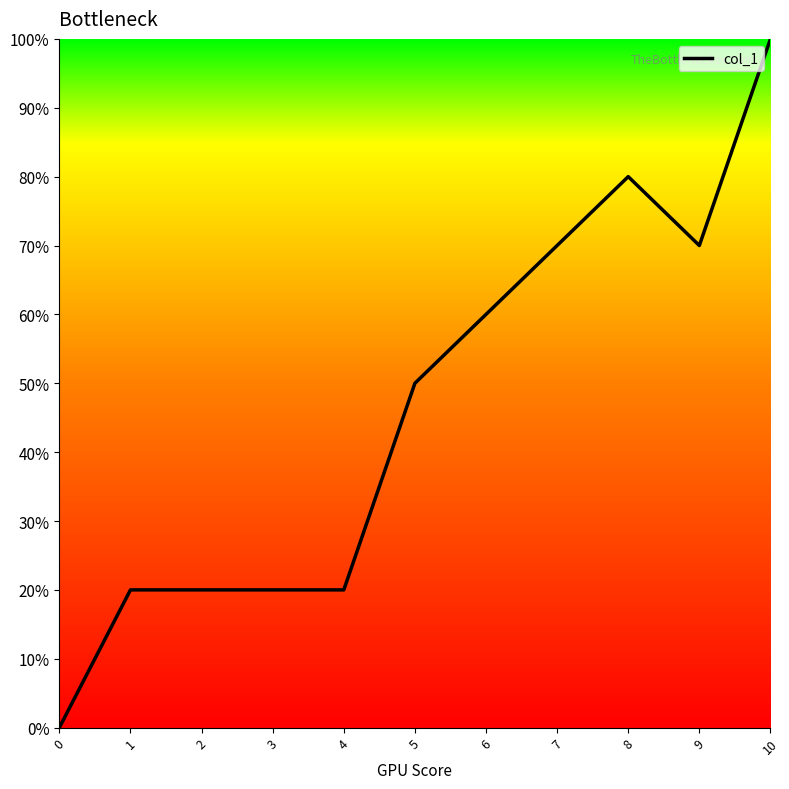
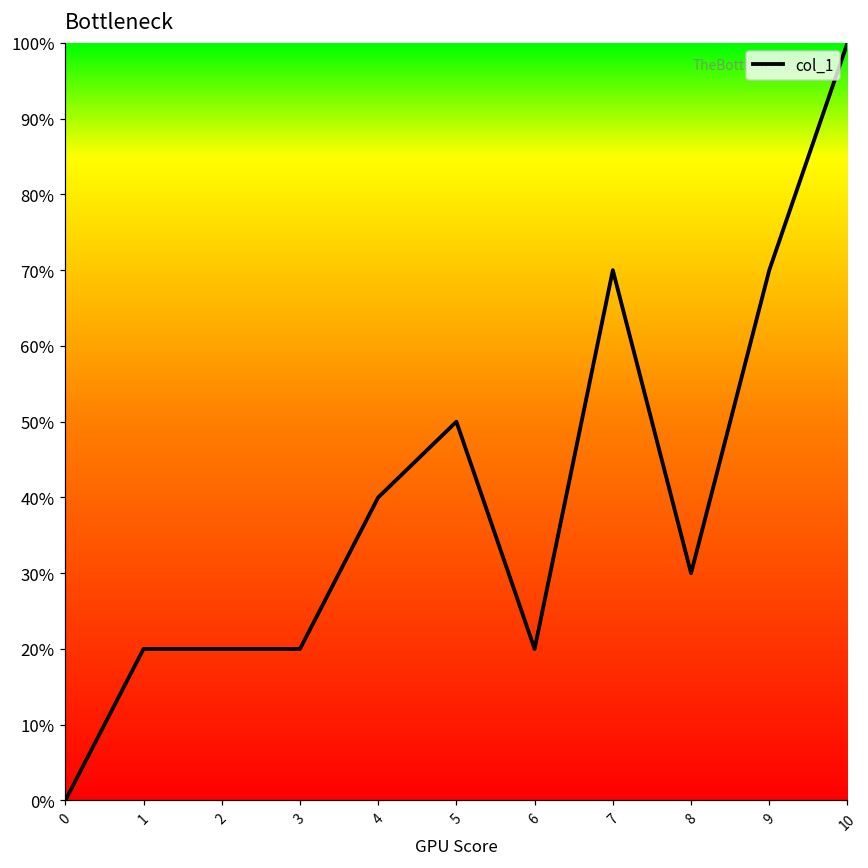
4: 20% -> 40%
6: 60% -> 20%
8: 80% -> 30%
